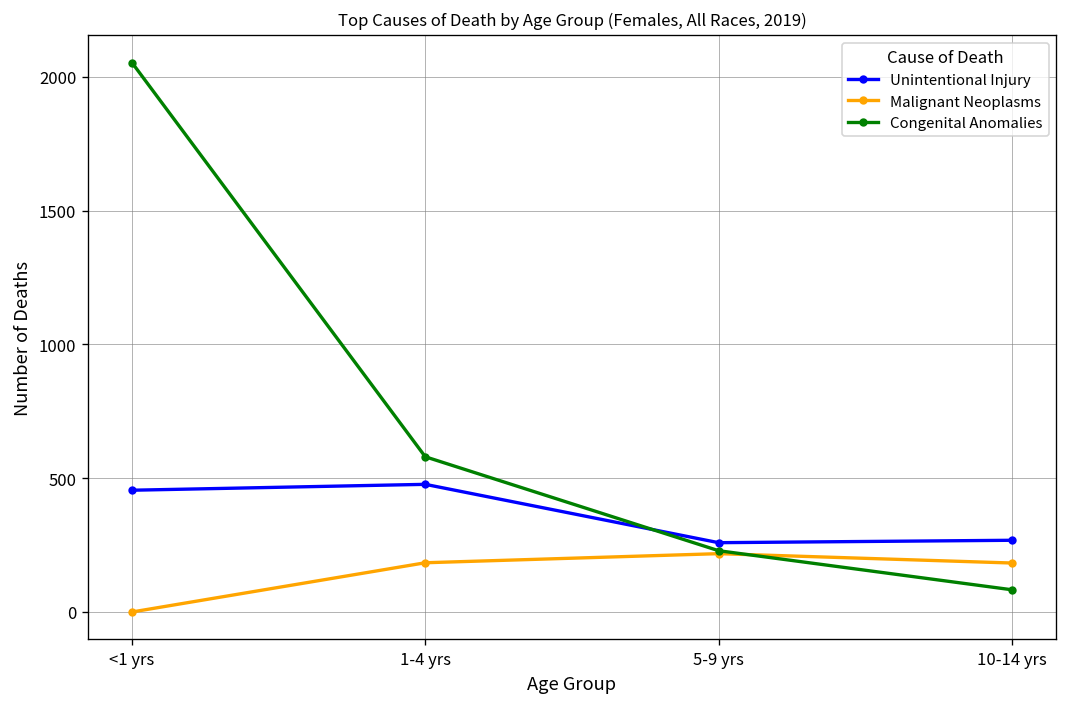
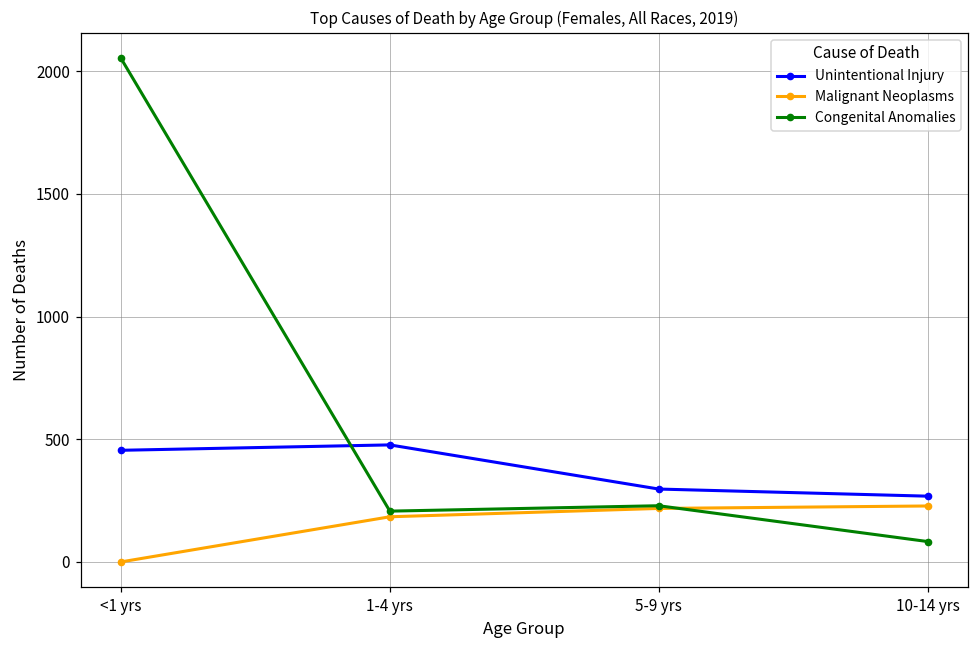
Congenital Anomalies, 1-4 yrs: 580 -> 210
Unintentional Injury, 5-9 yrs: 260 -> 300
Malignant Neoplasms, 10-14 yrs: 180 -> 230
